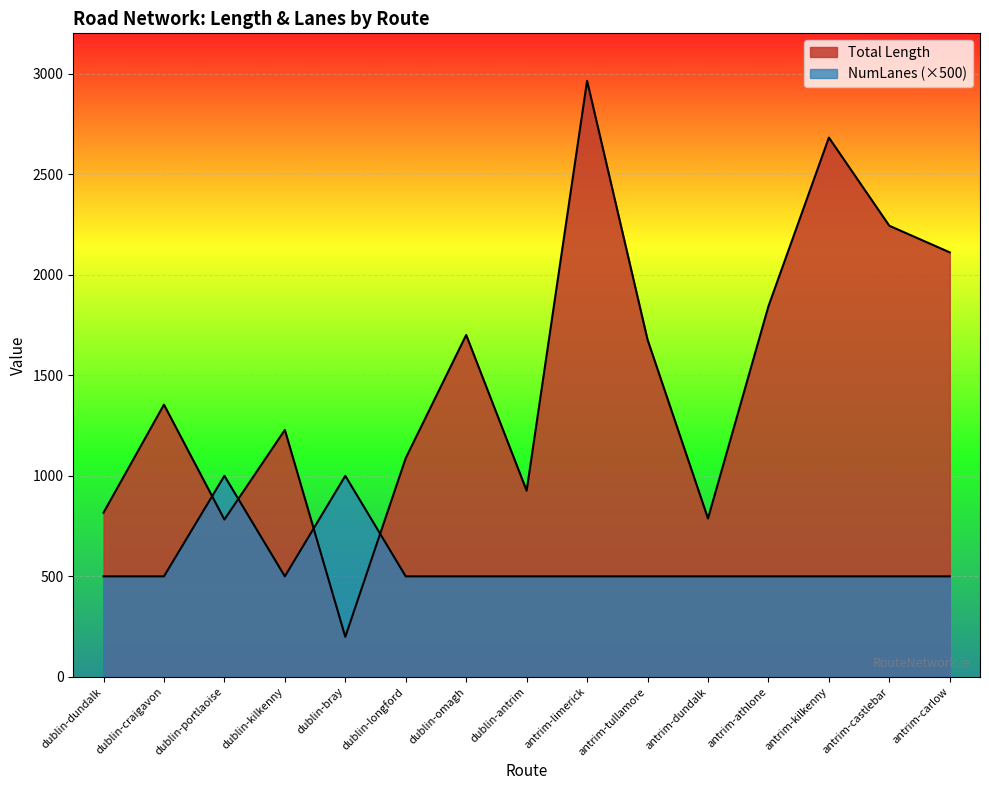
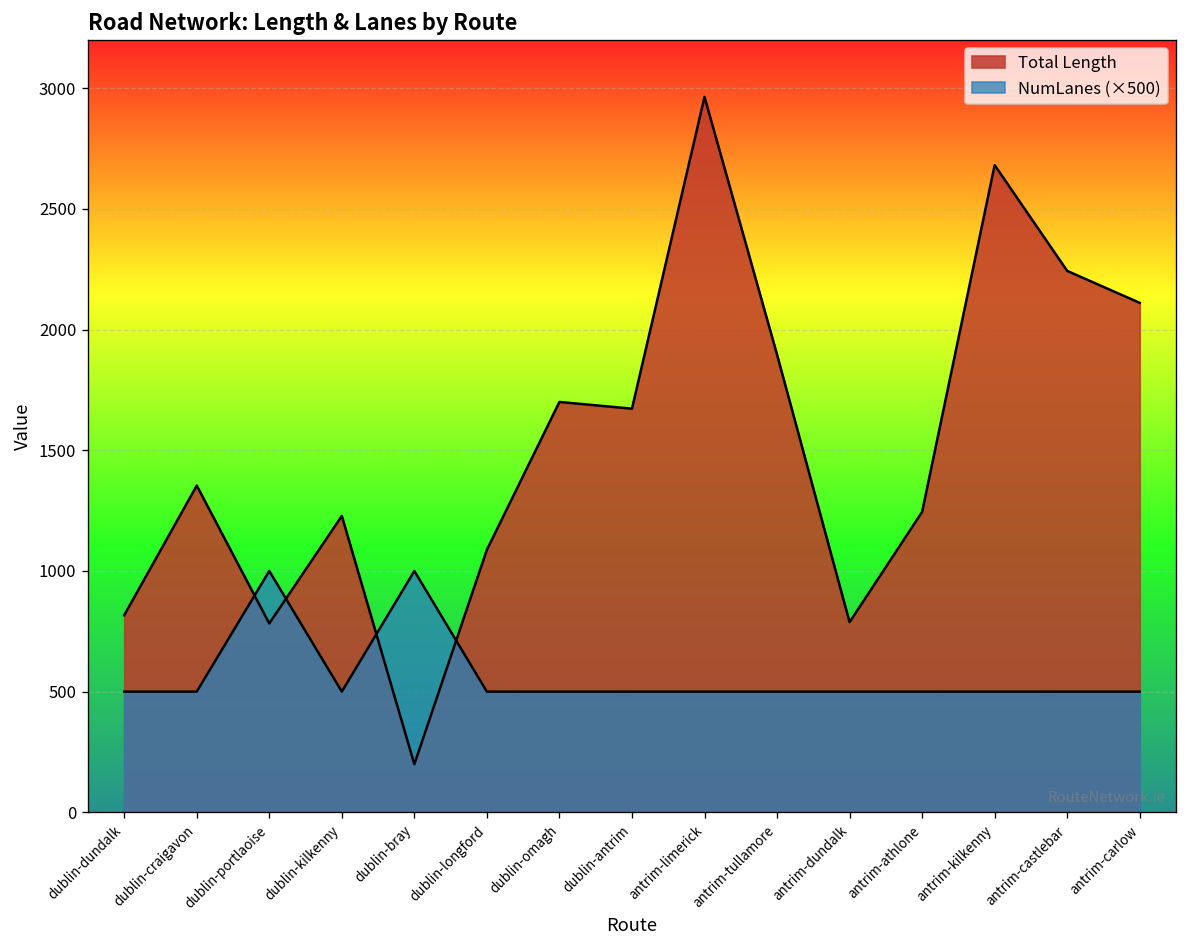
Total Length, dublin-antrim: 930 -> 1670
Total Length, antrim-tullamore: 1680 -> 1900
Total Length, antrim-athlone: 1840 -> 1240
